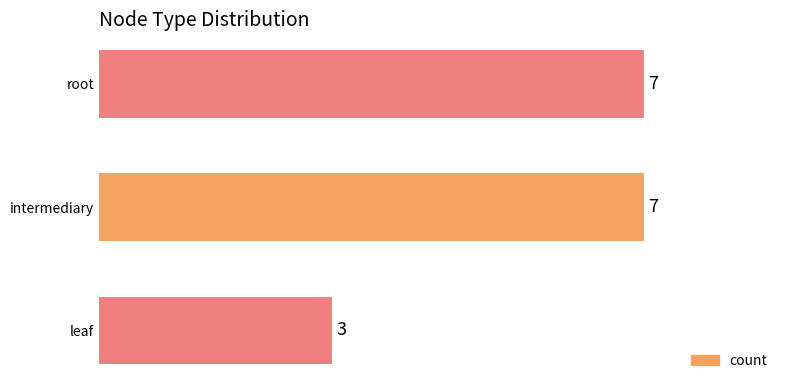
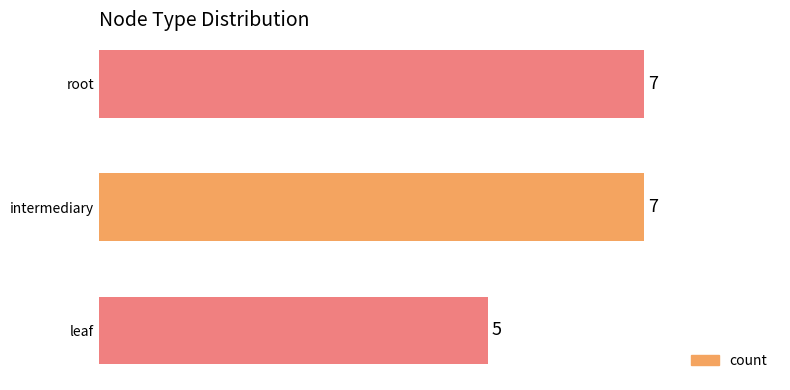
leaf: 3 -> 5
